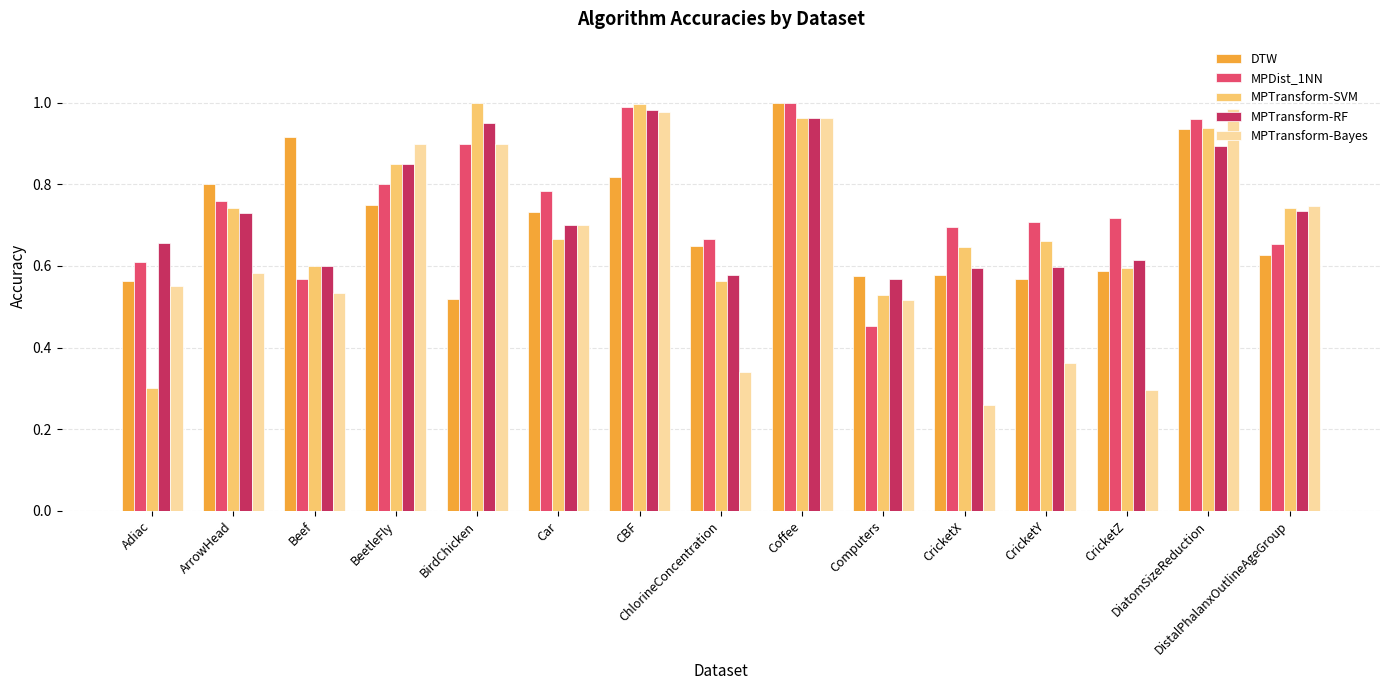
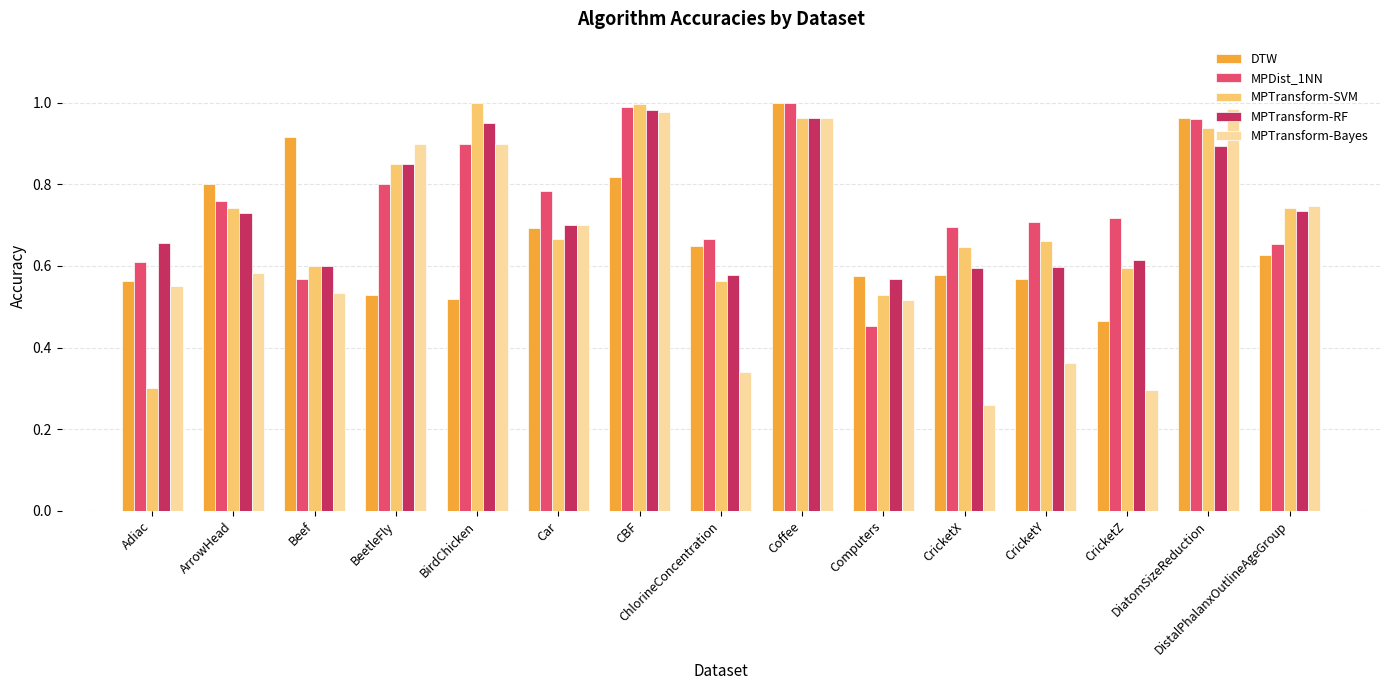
DTW, BeetleFly: 0.75 -> 0.53
DTW, Car: 0.73 -> 0.69
DTW, CricketZ: 0.59 -> 0.46
DTW, DiatomSizeReduction: 0.94 -> 0.96
